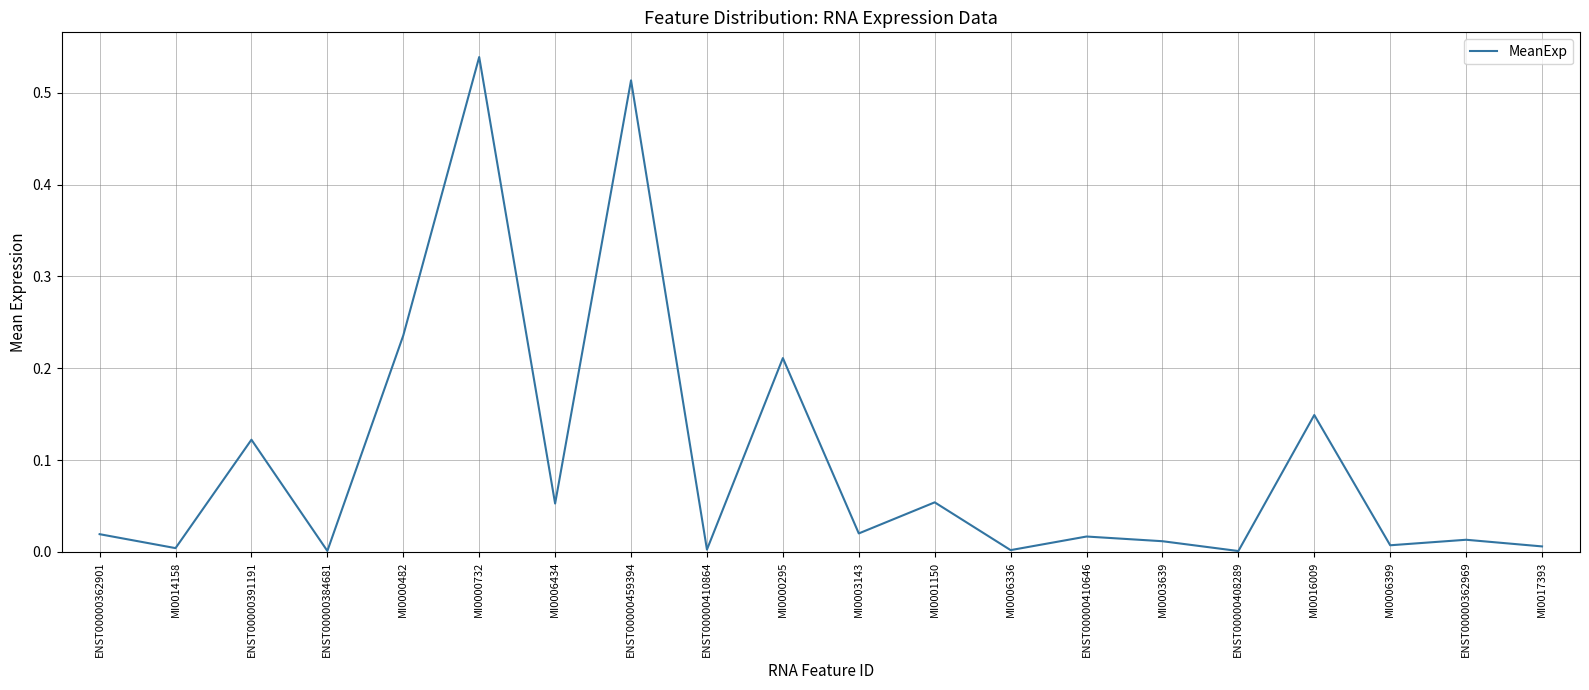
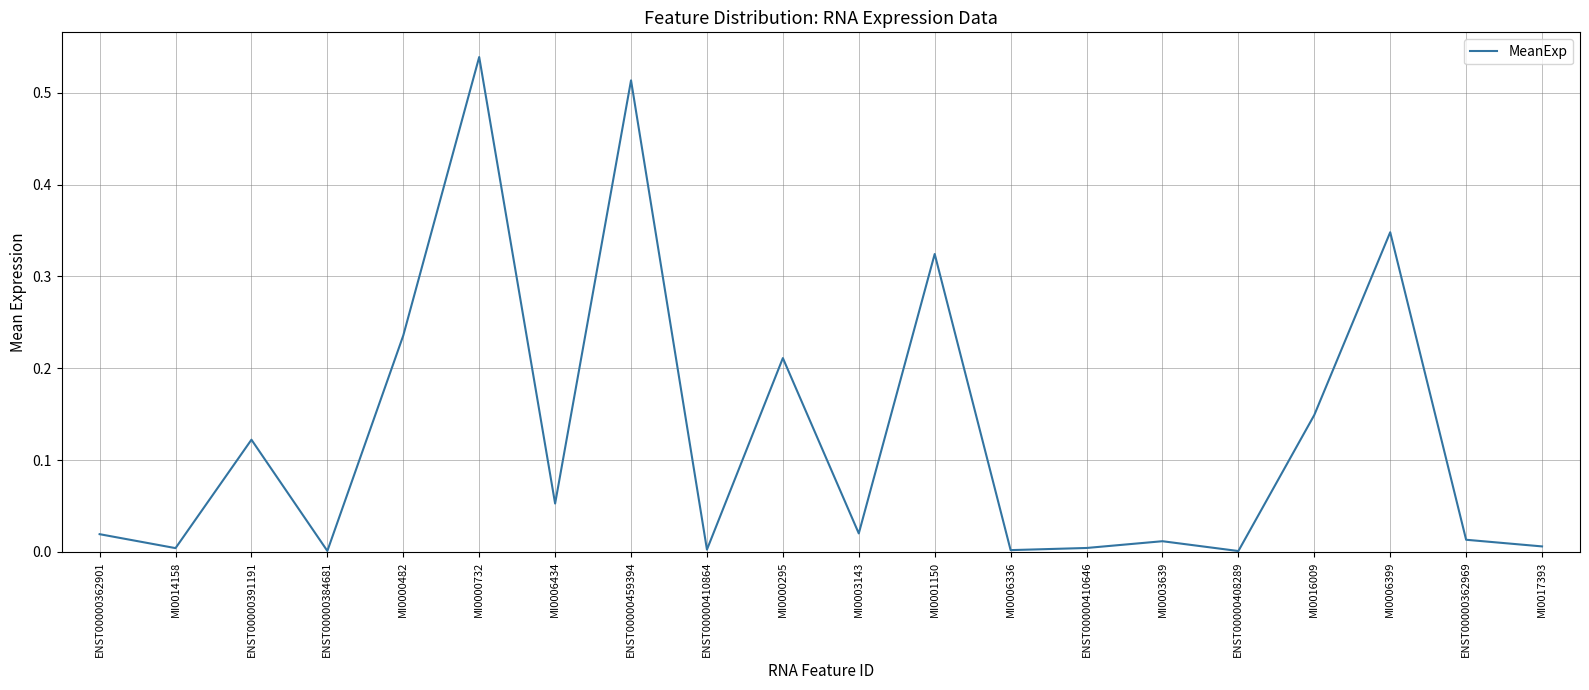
MI0001150: 0.05 -> 0.32
ENST00000410646: 0.02 -> 0.00
MI0006399: 0.01 -> 0.35
